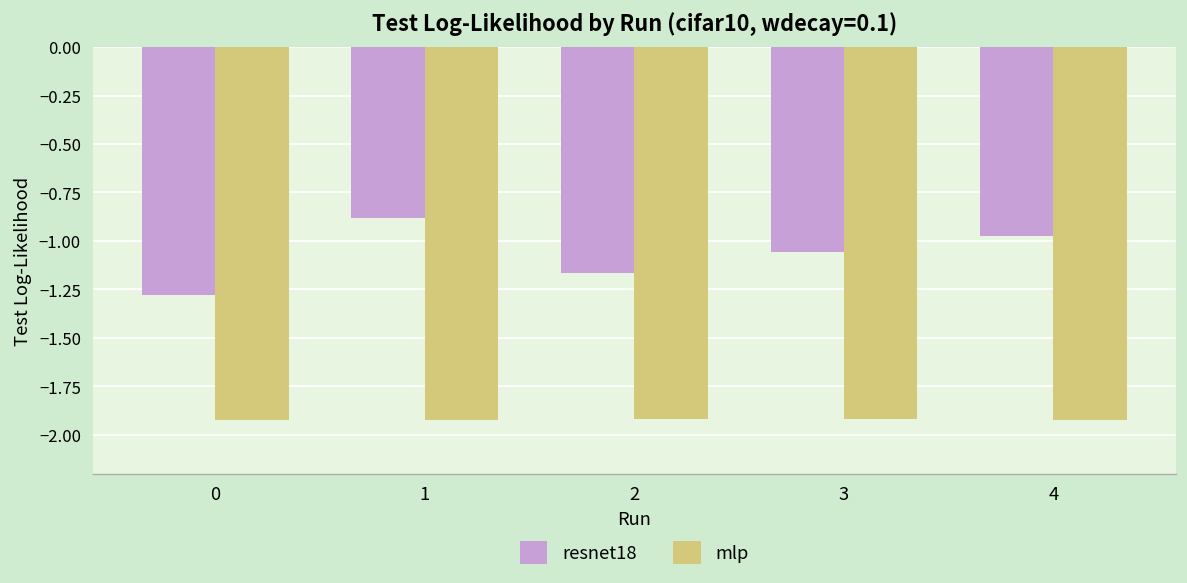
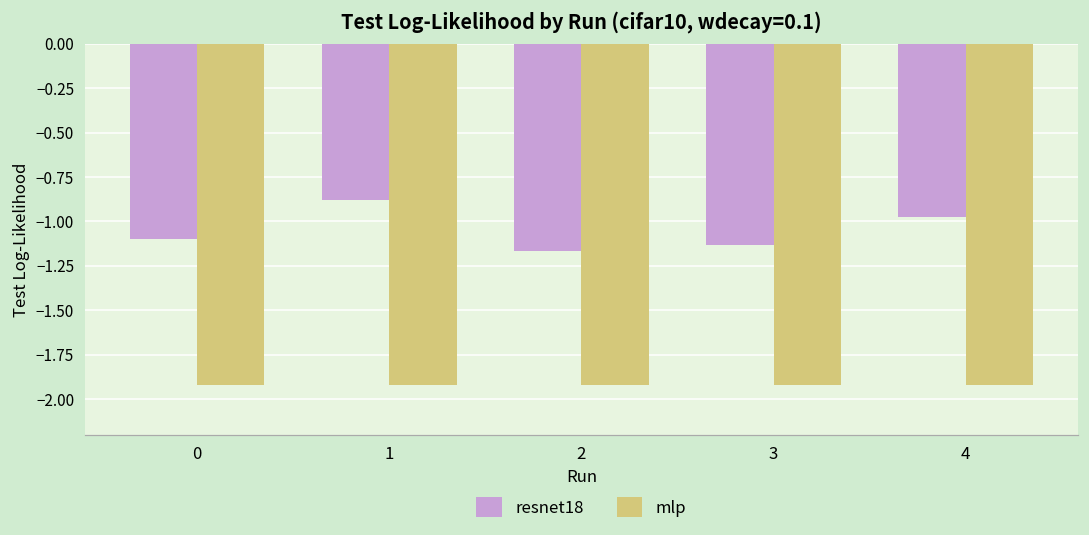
resnet18, 0: -1.28 -> -1.10
resnet18, 3: -1.06 -> -1.13
